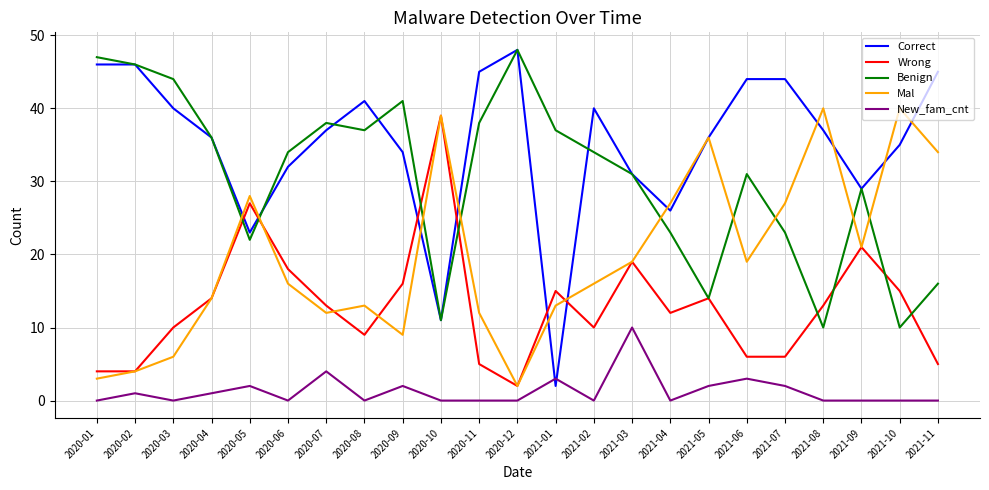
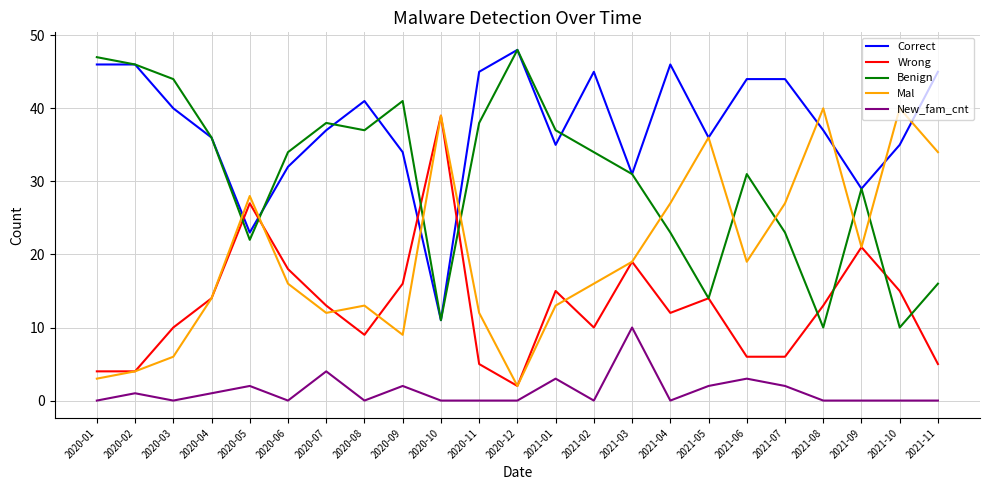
Correct, 2021-01: 2 -> 35
Correct, 2021-02: 40 -> 45
Correct, 2021-04: 26 -> 46
